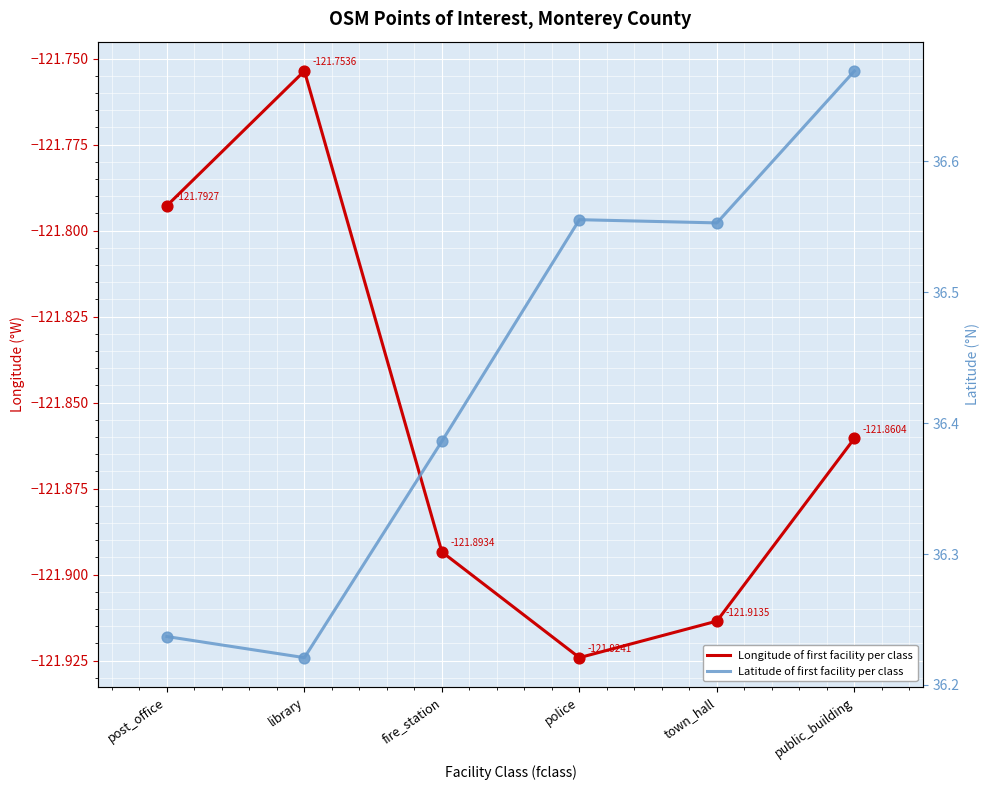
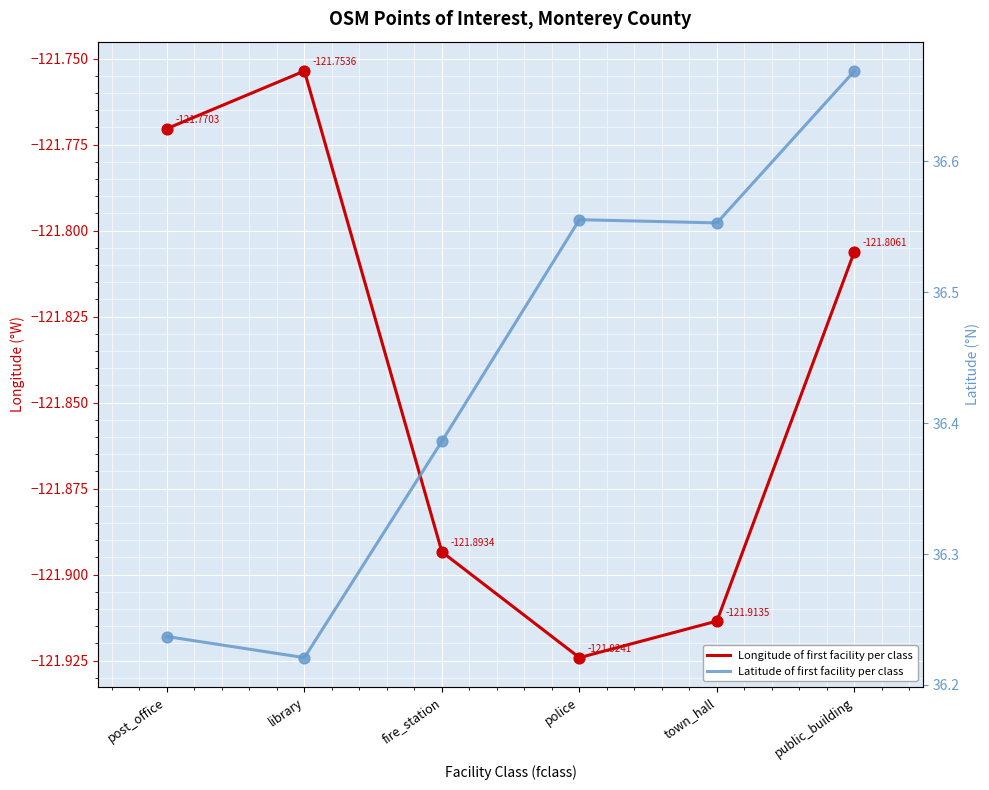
Longitude of first facility per class, post_office: -121.7927 -> -121.7703
Longitude of first facility per class, public_building: -121.8604 -> -121.8061
